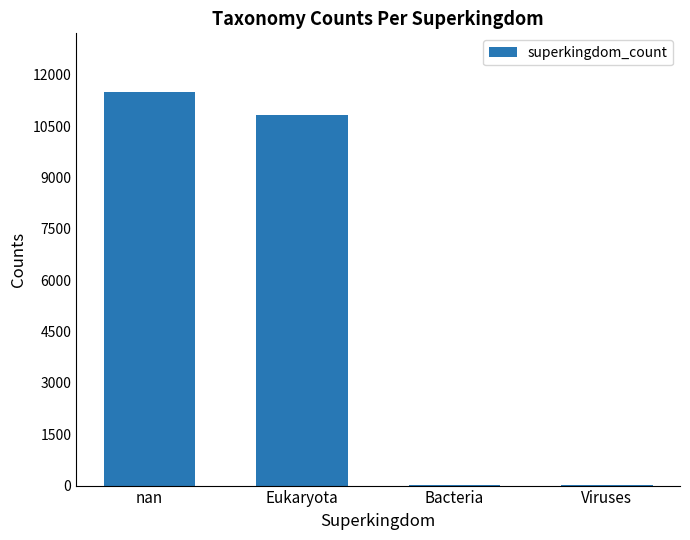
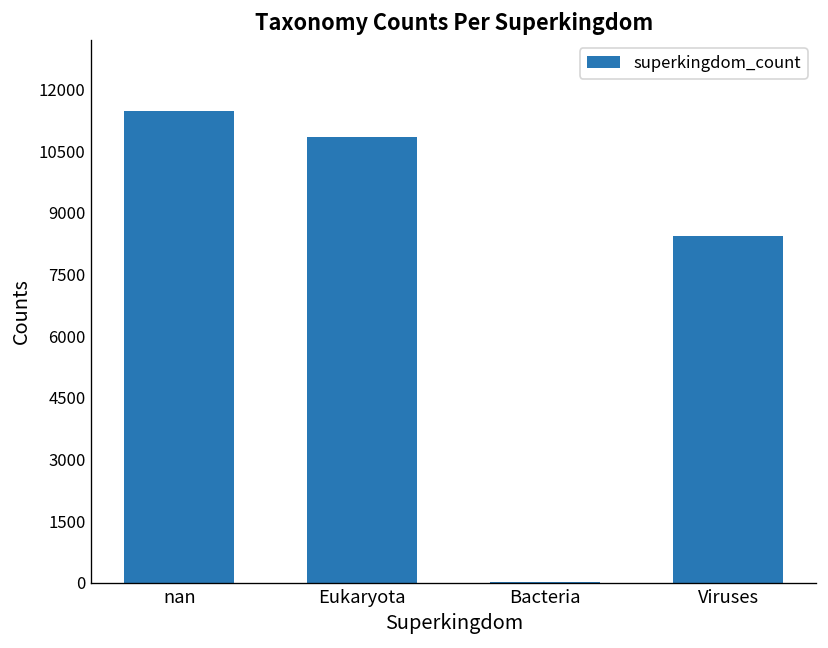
Viruses: 0 -> 8400
